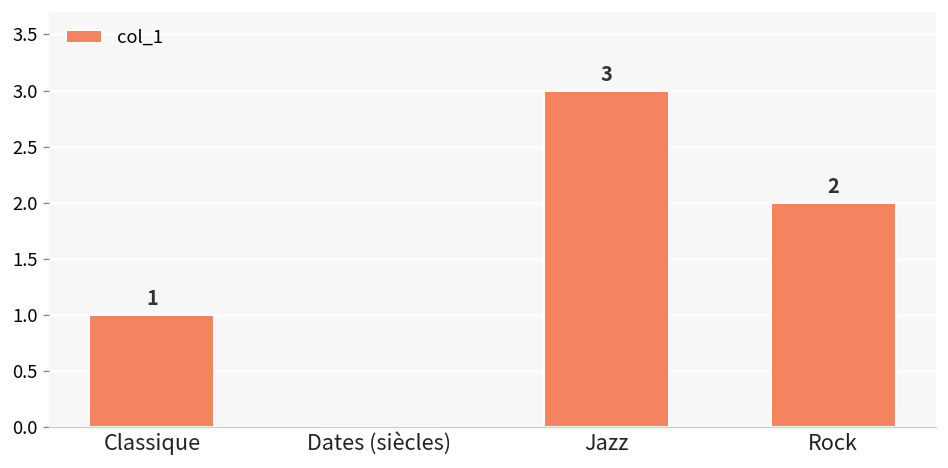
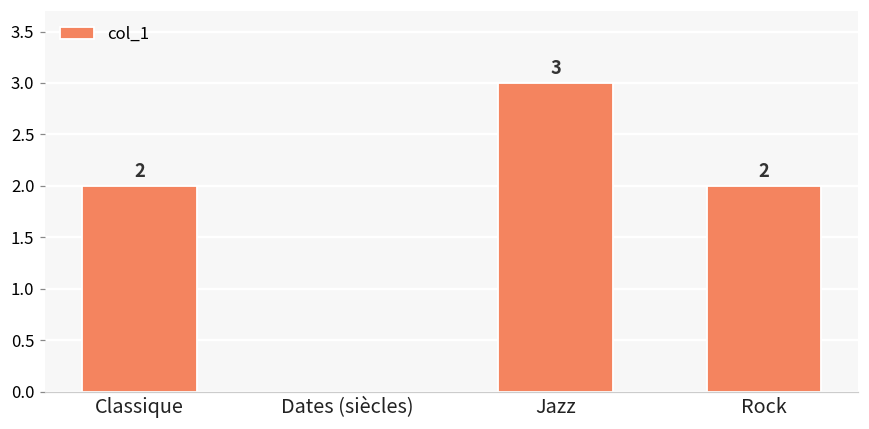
Classique: 1 -> 2
